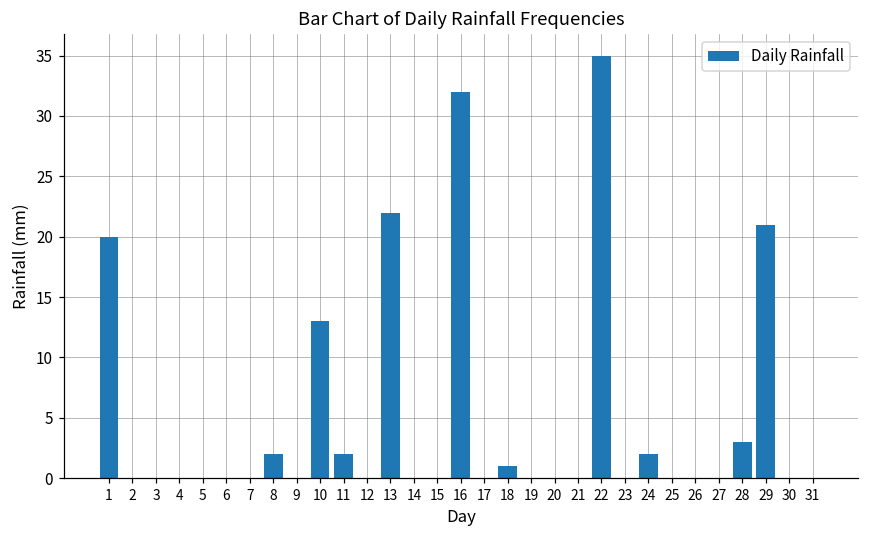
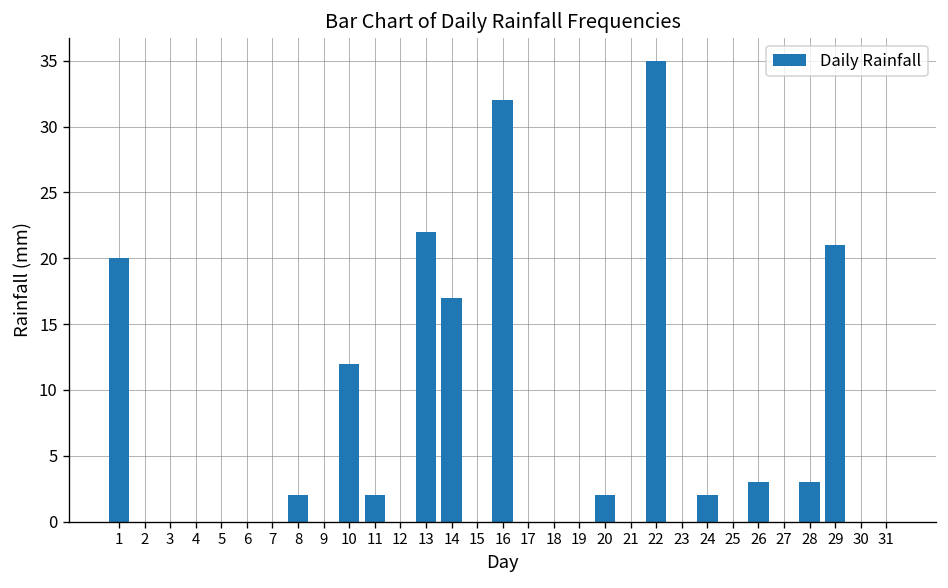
10: 13 -> 12
14: 0 -> 17
18: 1 -> 0
20: 0 -> 2
26: 0 -> 3
